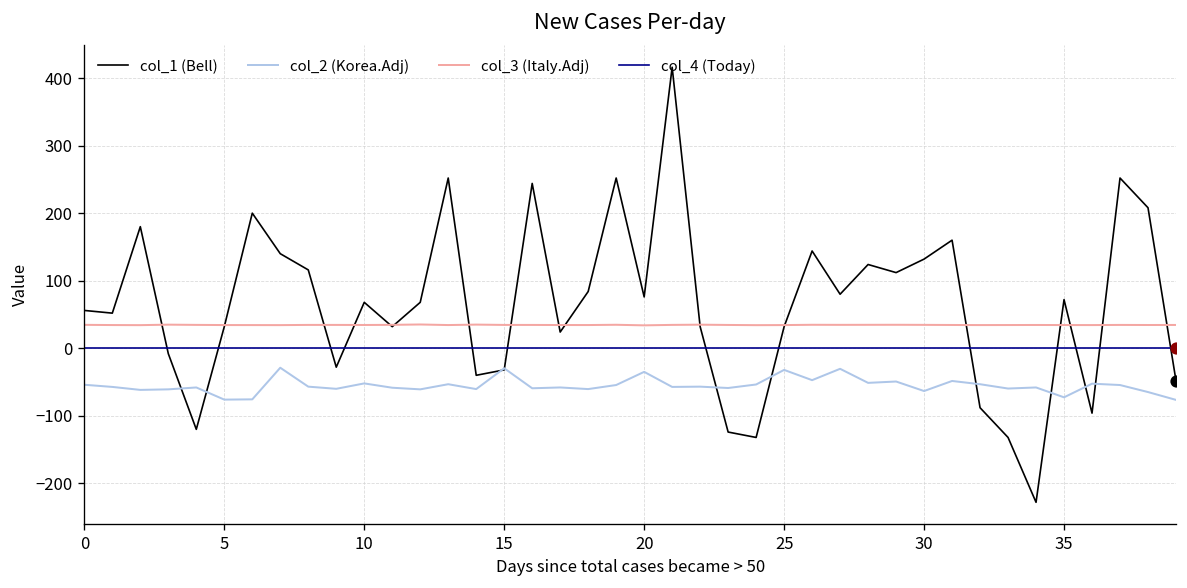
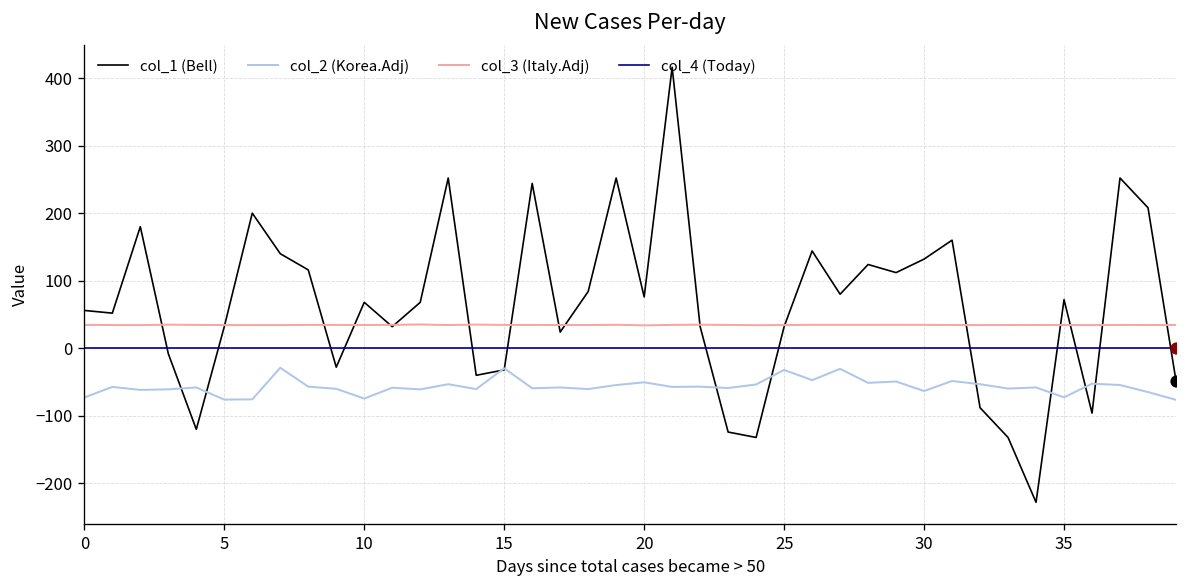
col_2 (Korea.Adj), 0: -50 -> -70
col_2 (Korea.Adj), 10: -50 -> -70
col_2 (Korea.Adj), 20: -30 -> -50
